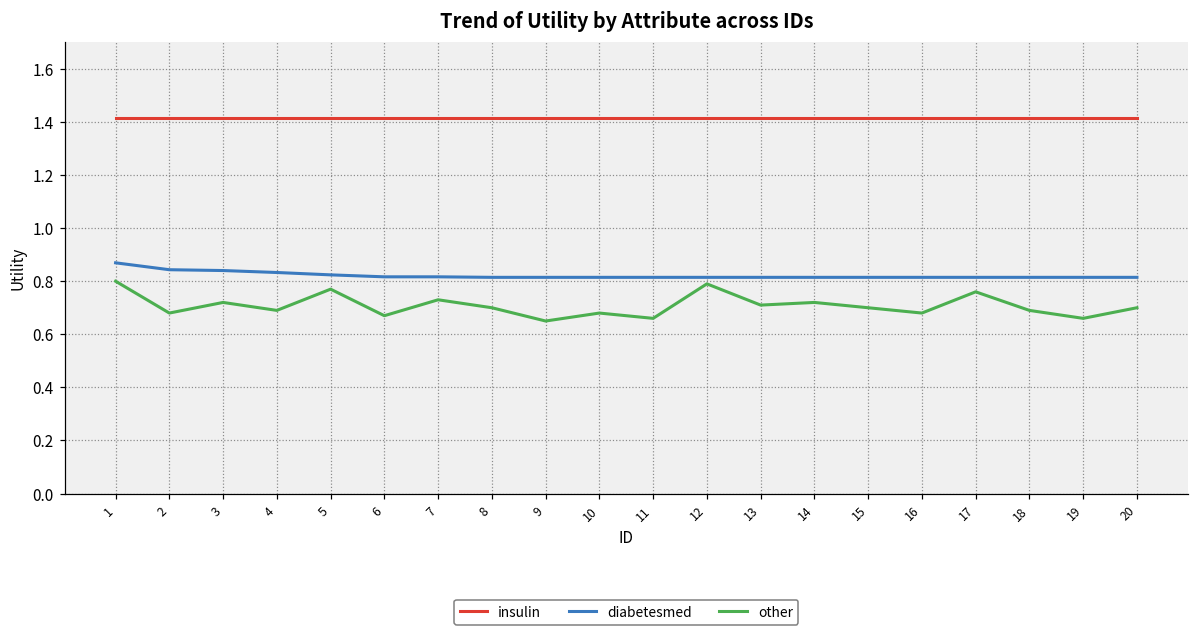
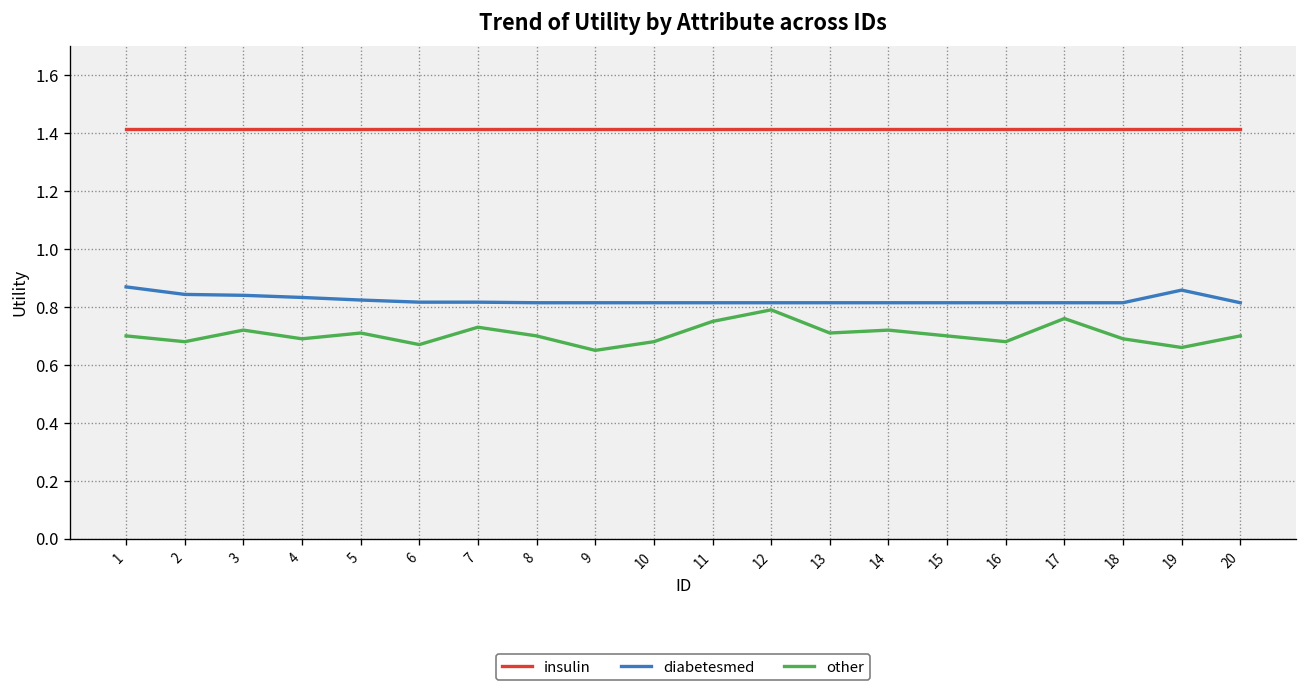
other, 1: 0.8 -> 0.7
other, 5: 0.77 -> 0.71
other, 11: 0.66 -> 0.75
diabetesmed, 19: 0.81 -> 0.86
